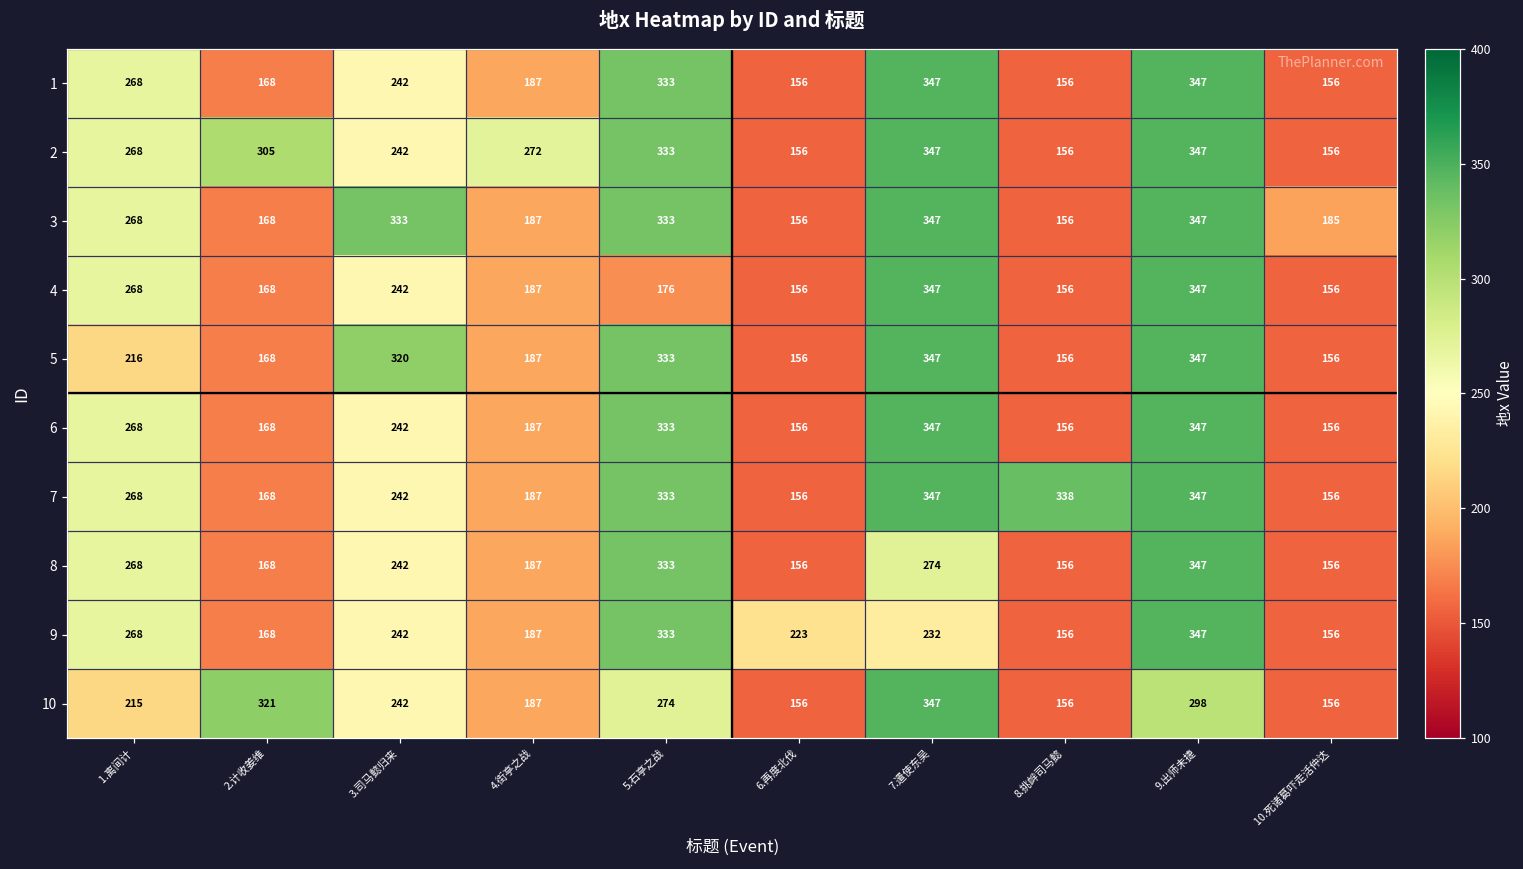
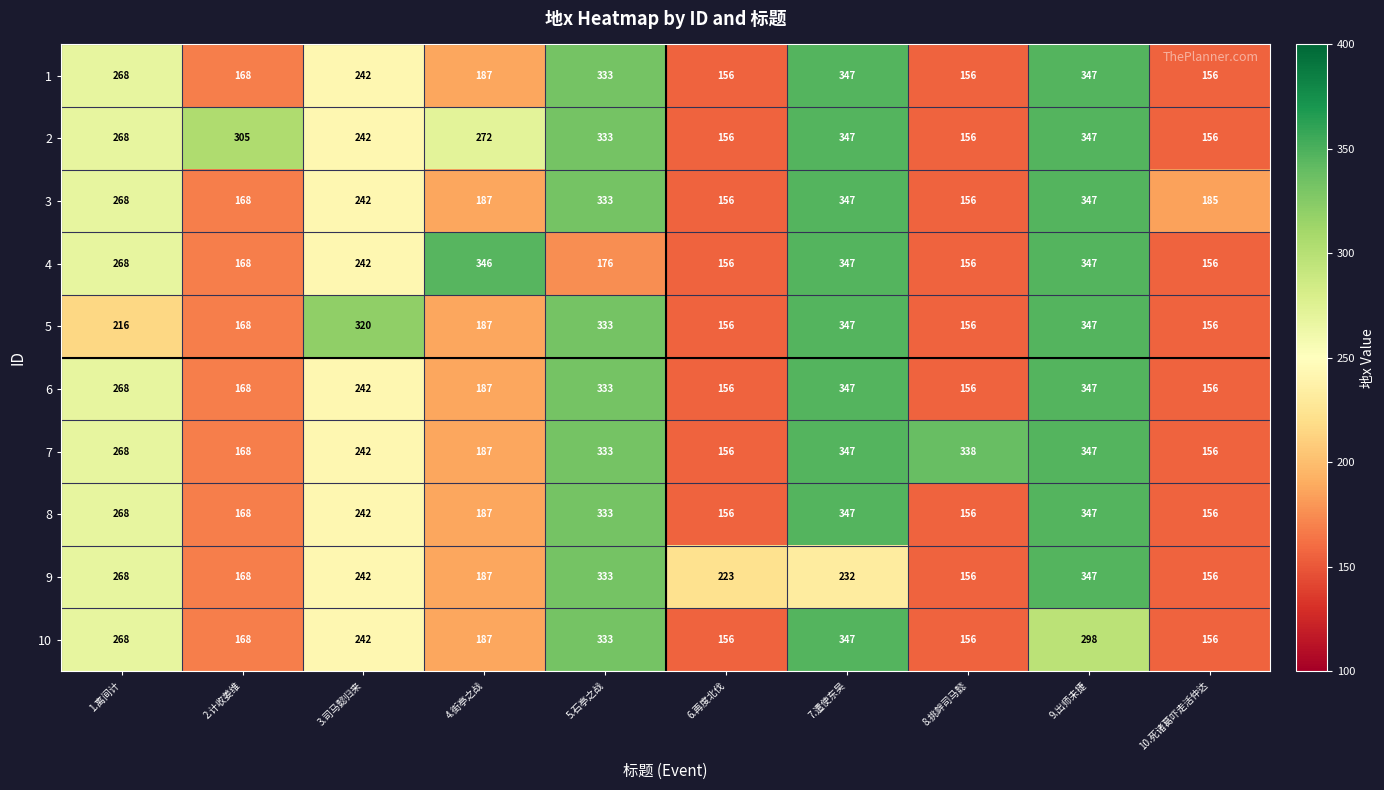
3, 3.司马懿归来: 333 -> 242
4, 4.街亭之战: 187 -> 346
8, 7.遣使东吴: 274 -> 347
10, 1.离间计: 215 -> 268
10, 2.计收姜维: 321 -> 168
10, 5.石亭之战: 274 -> 333
